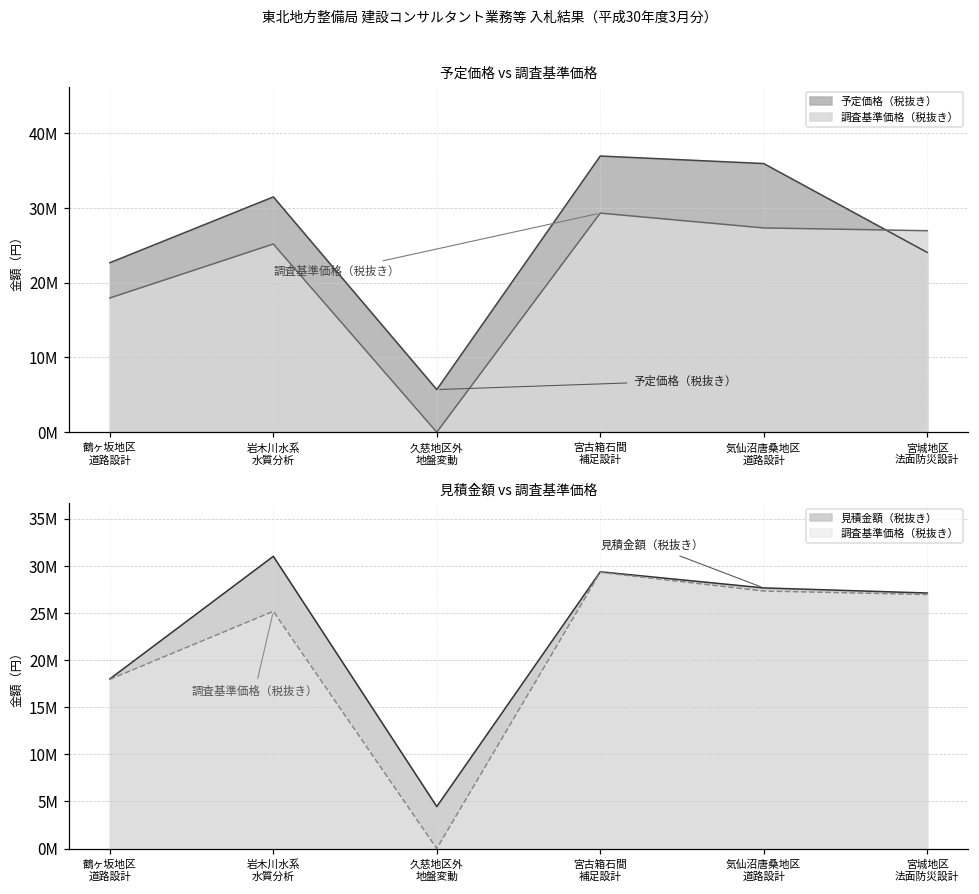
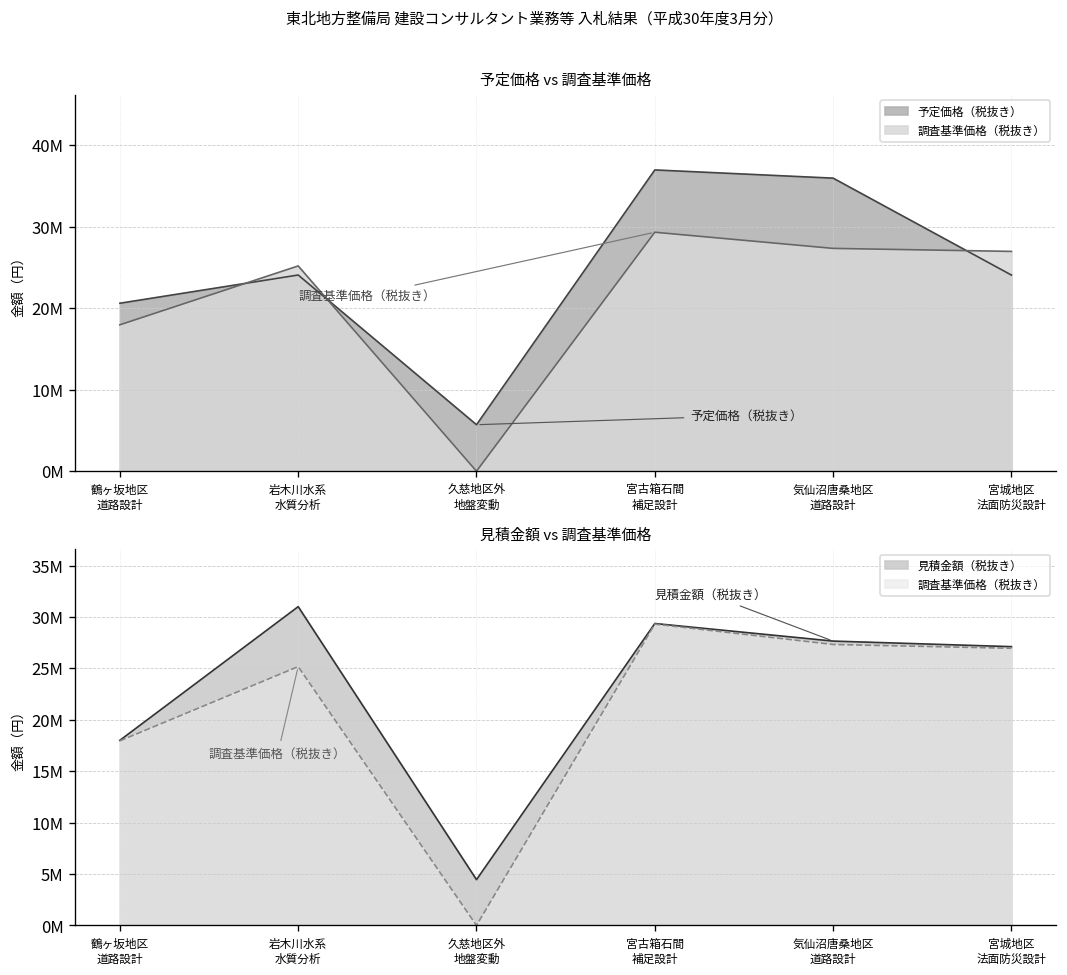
予定価格 vs 調査基準価格, 予定価格（税抜き）, 鶴ヶ坂地区 道路設計: 23000000 -> 21000000
予定価格 vs 調査基準価格, 予定価格（税抜き）, 岩木川水系 水質分析: 31000000 -> 24000000
